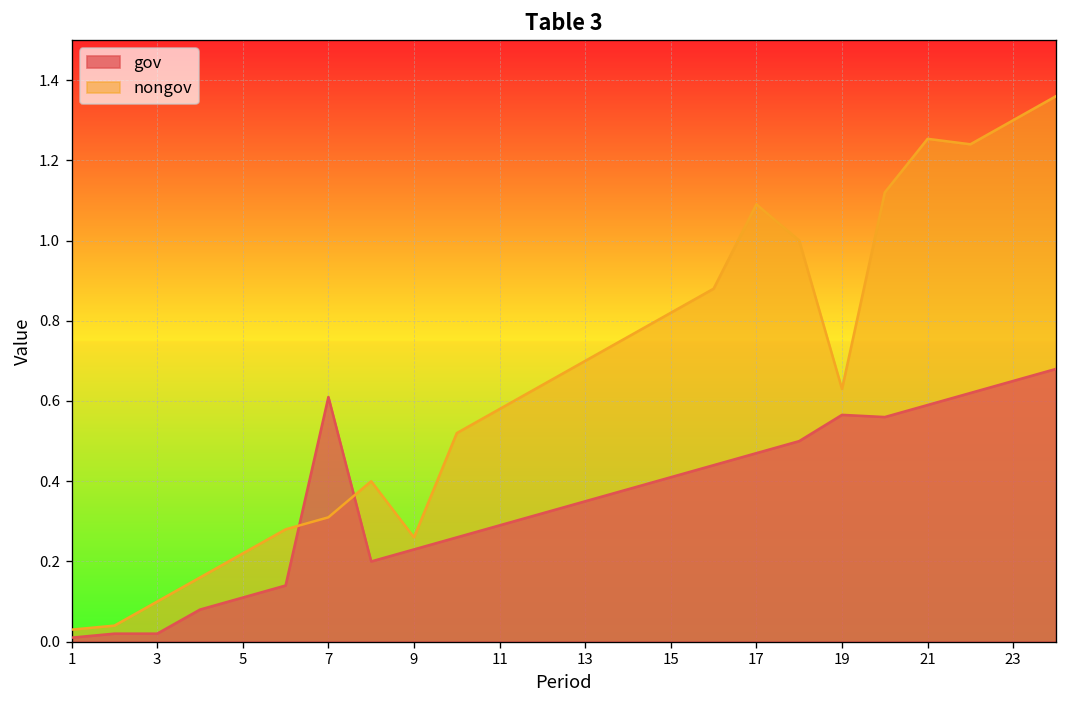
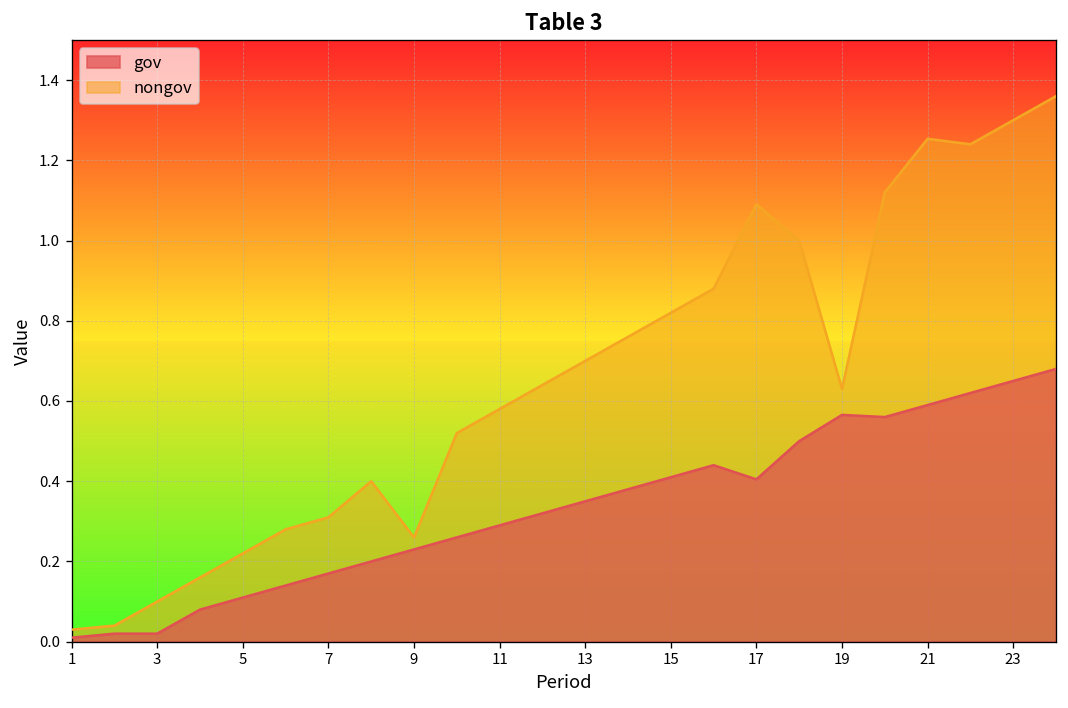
gov, 7: 0.61 -> 0.17
gov, 17: 0.47 -> 0.40
